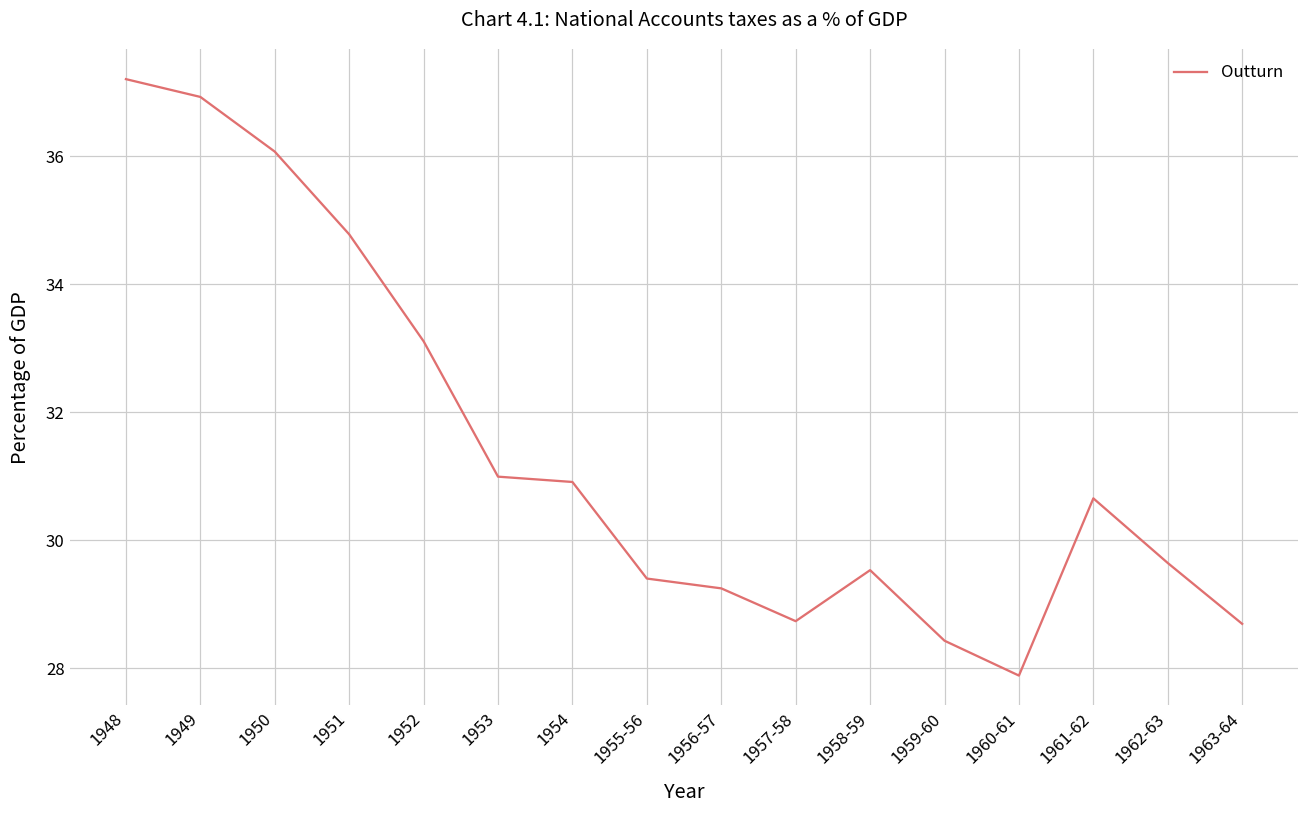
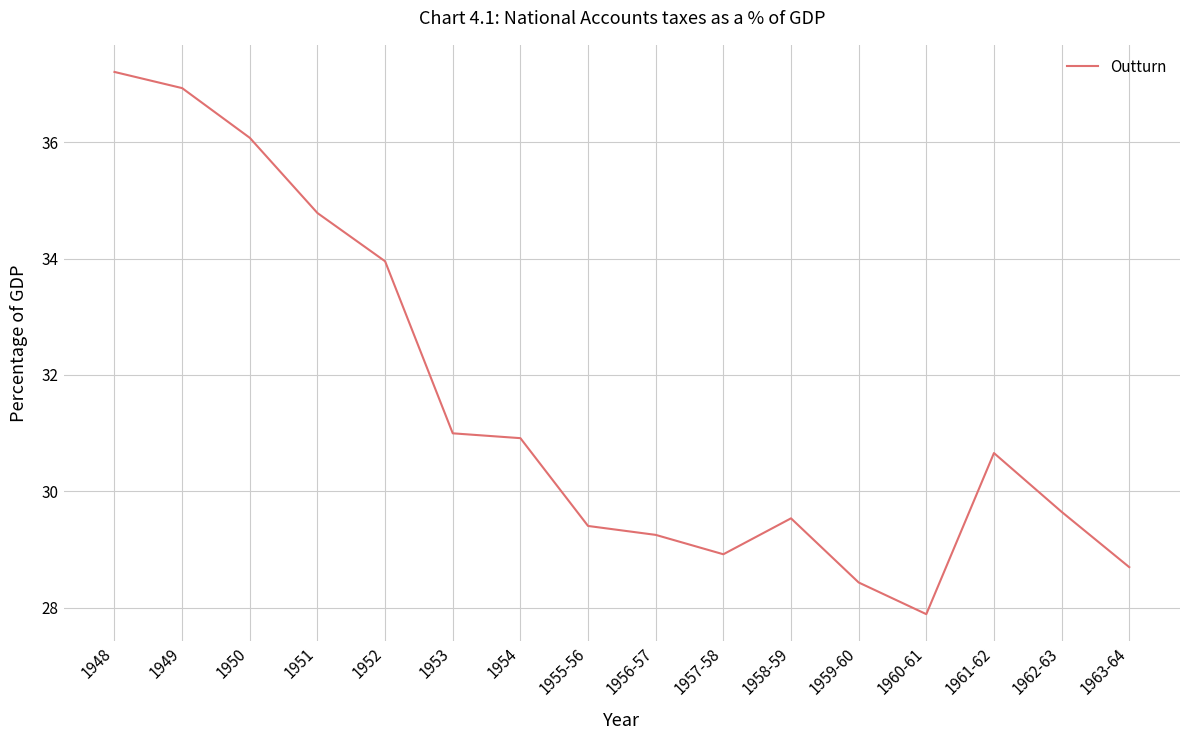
1952: 33.1 -> 34.0
1957-58: 28.7 -> 28.9
